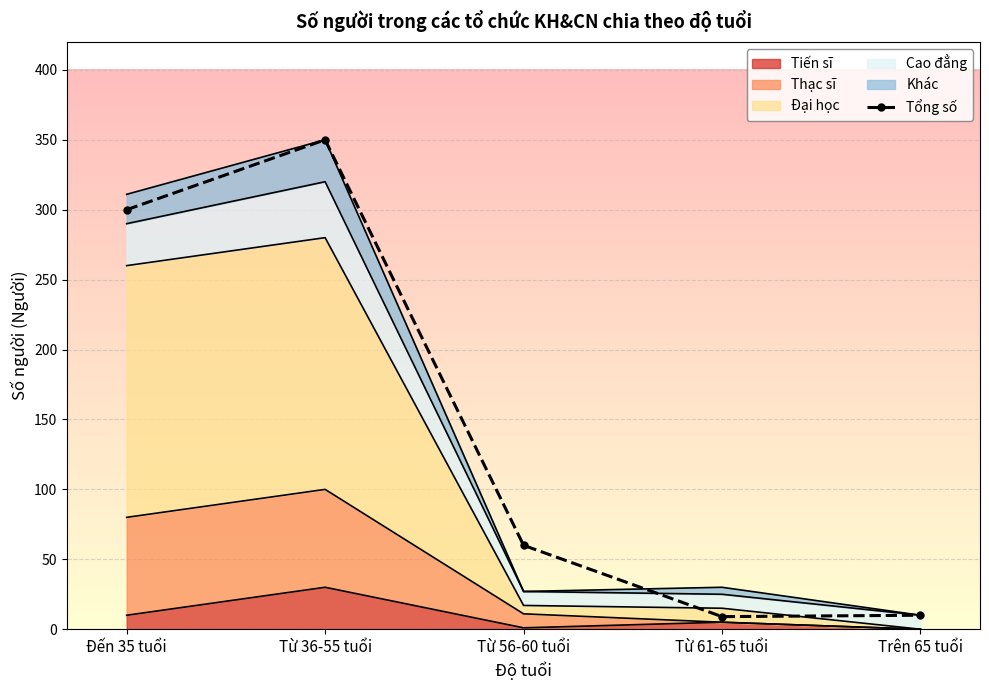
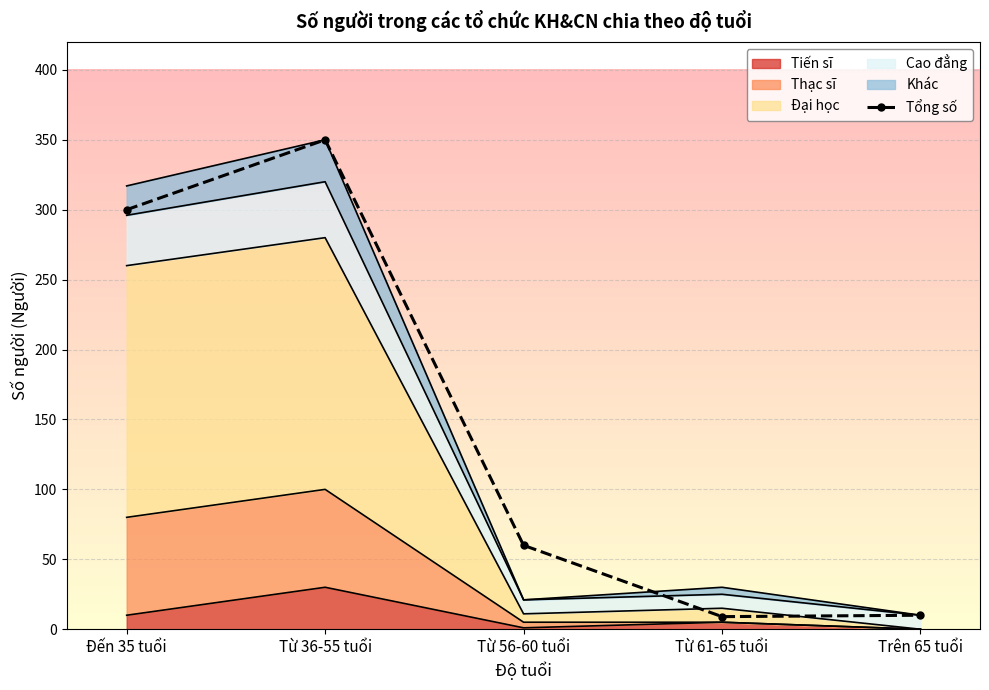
Cao đẳng, Đến 35 tuổi: 30 -> 36
Thạc sĩ, Từ 56-60 tuổi: 10 -> 4
